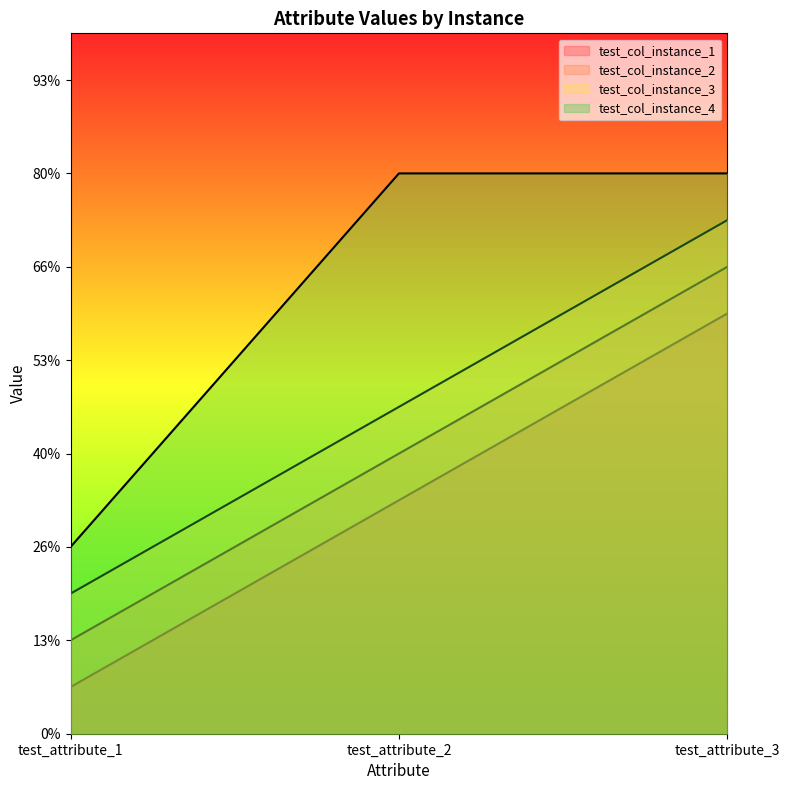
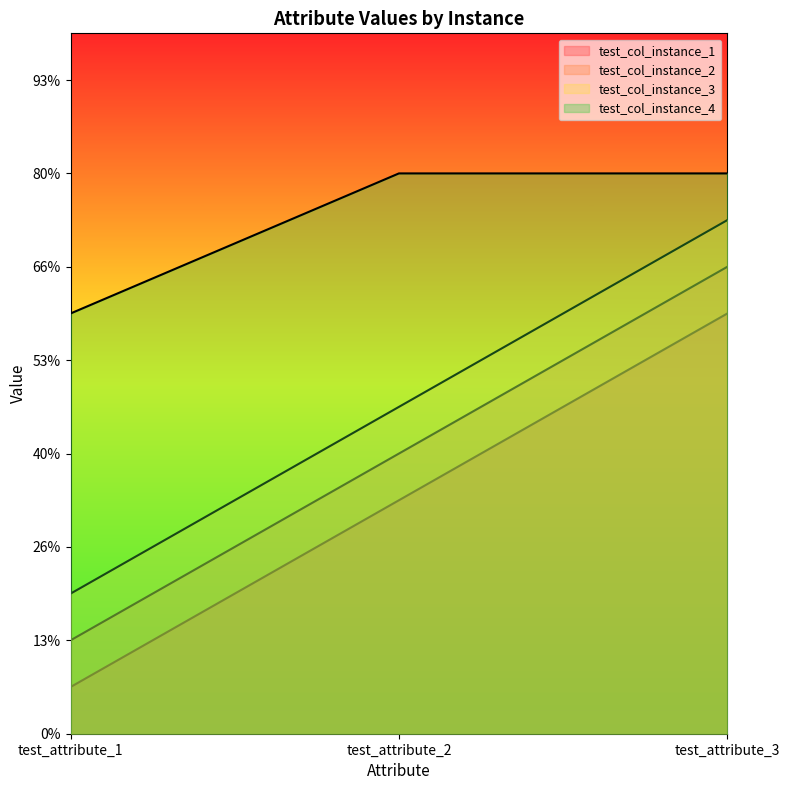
test_col_instance_4, test_attribute_1: 27% -> 60%
